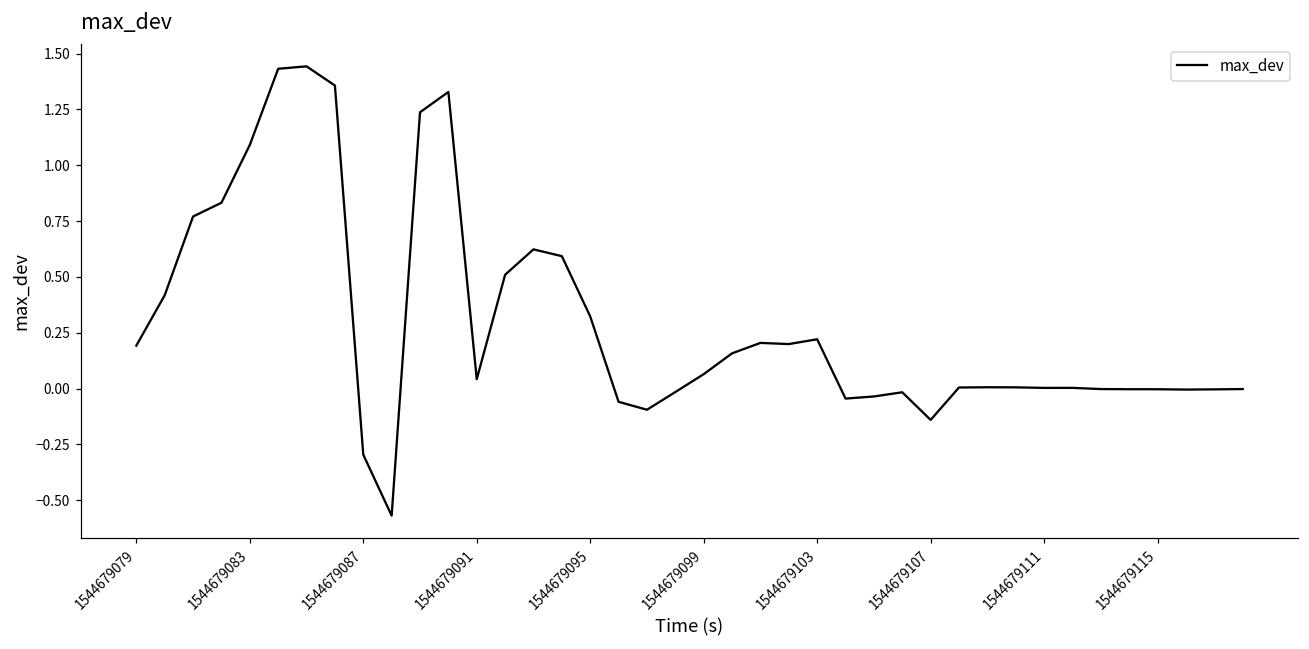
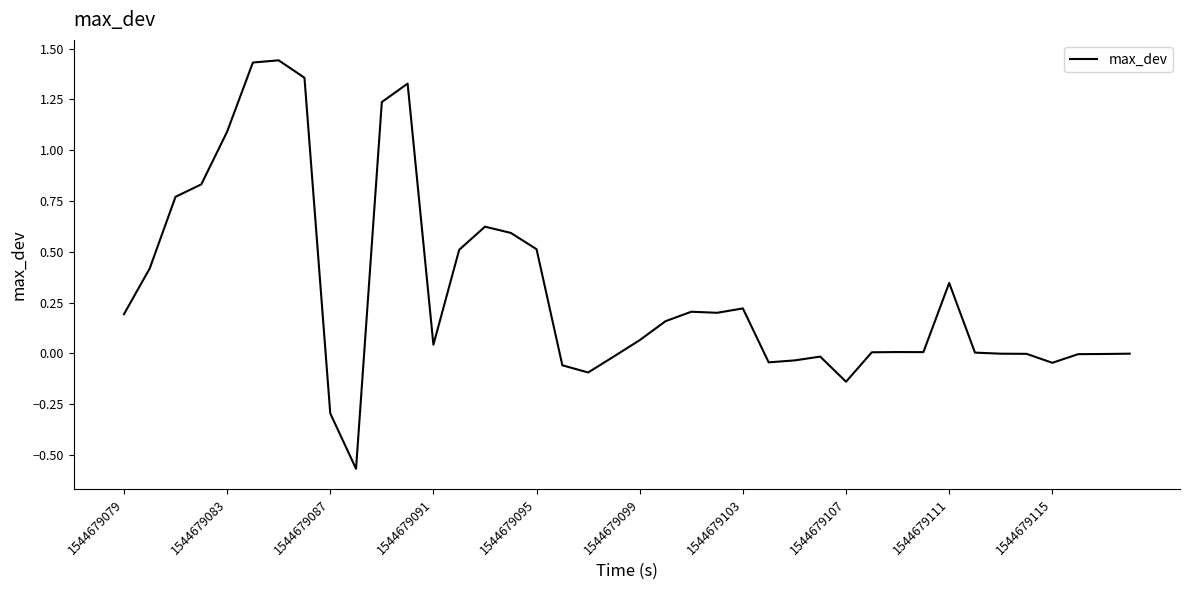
1544679095: 0.32 -> 0.51
1544679111: 0.00 -> 0.35
1544679115: 0.00 -> -0.05
